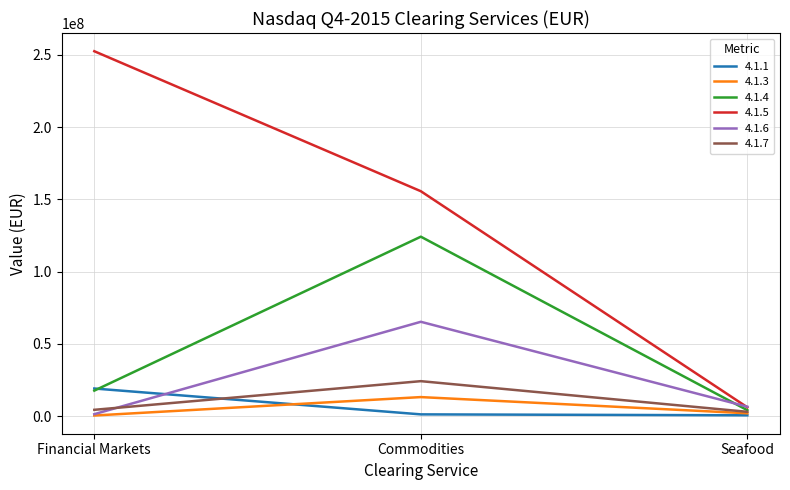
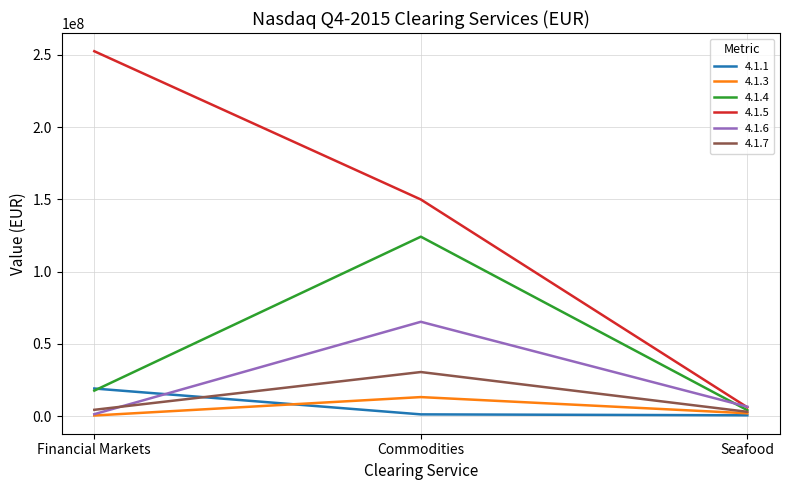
4.1.5, Commodities: 156000000 -> 150000000
4.1.7, Commodities: 24000000 -> 30000000
